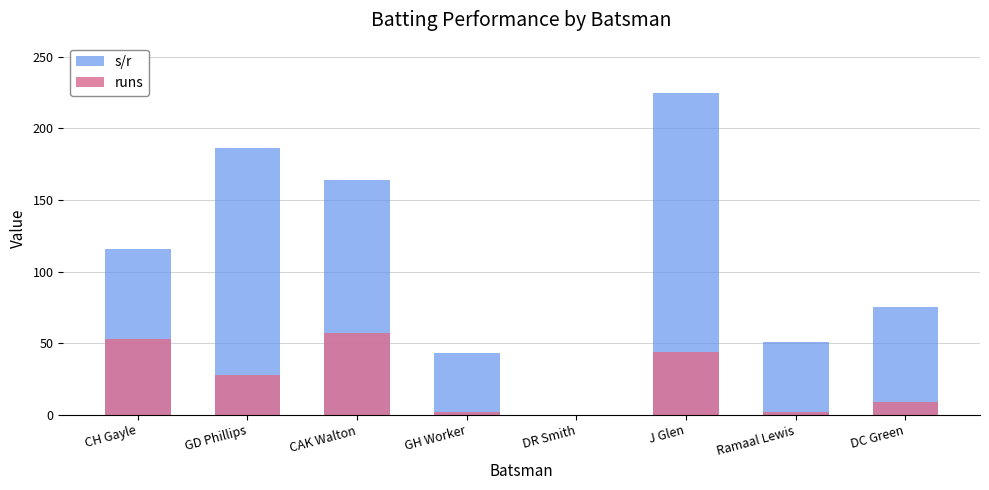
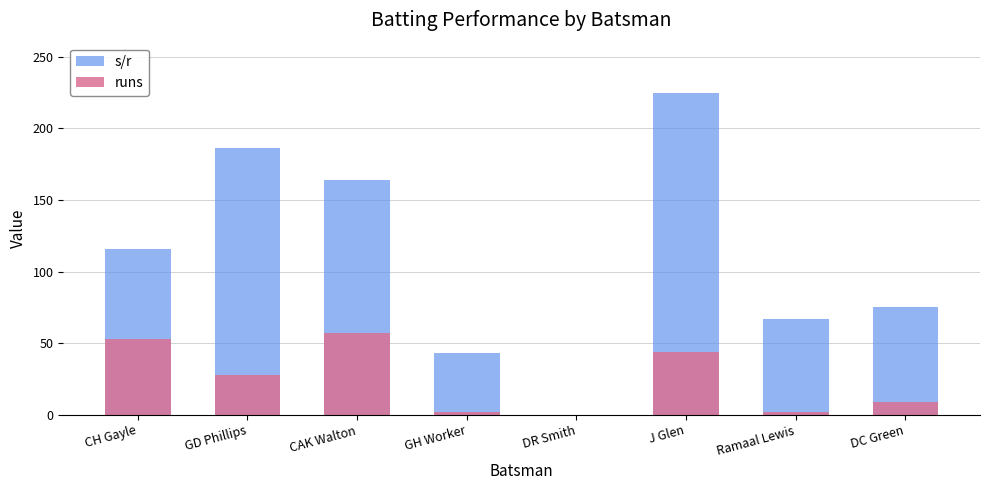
s/r, Ramaal Lewis: 51 -> 67
